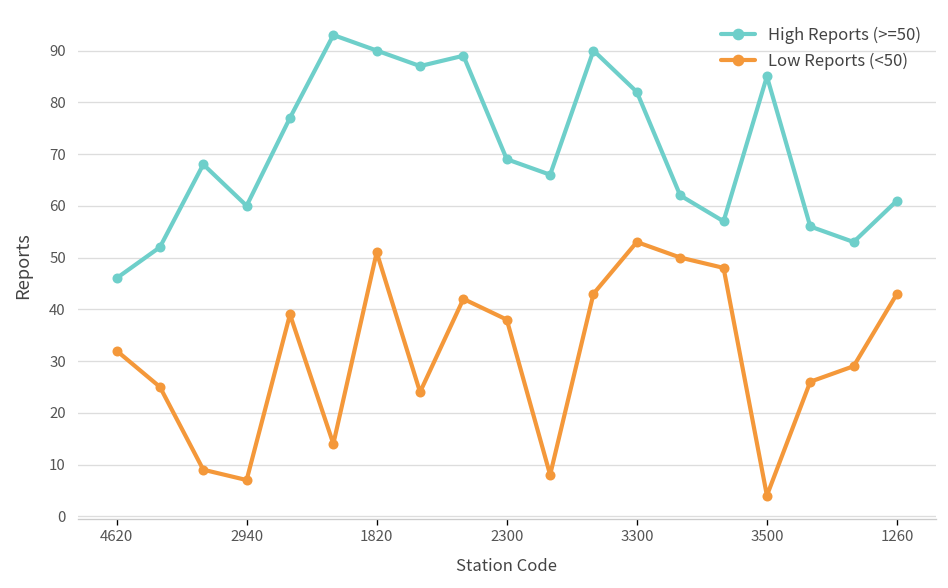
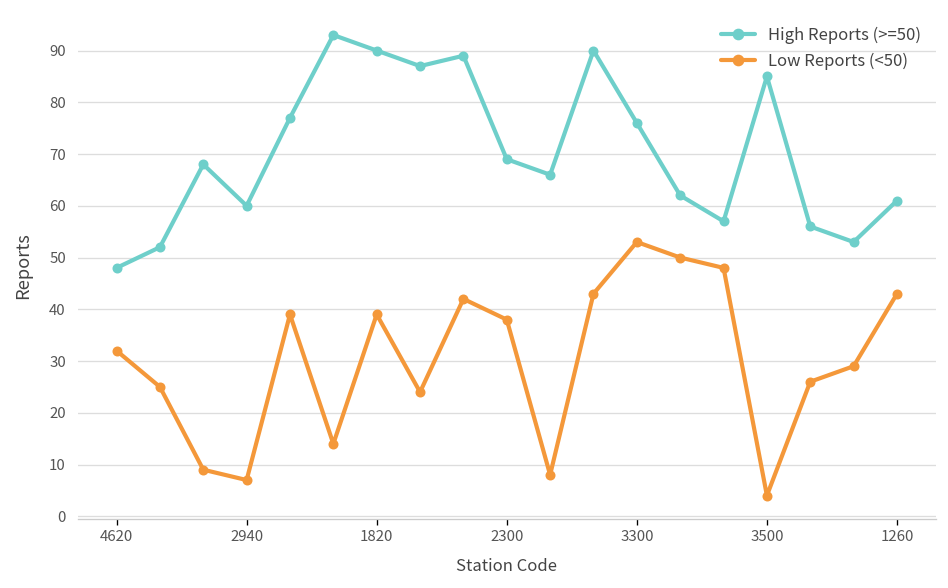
High Reports (>=50), 4620: 46 -> 48
Low Reports (<50), 1820: 51 -> 39
High Reports (>=50), 3300: 82 -> 76
